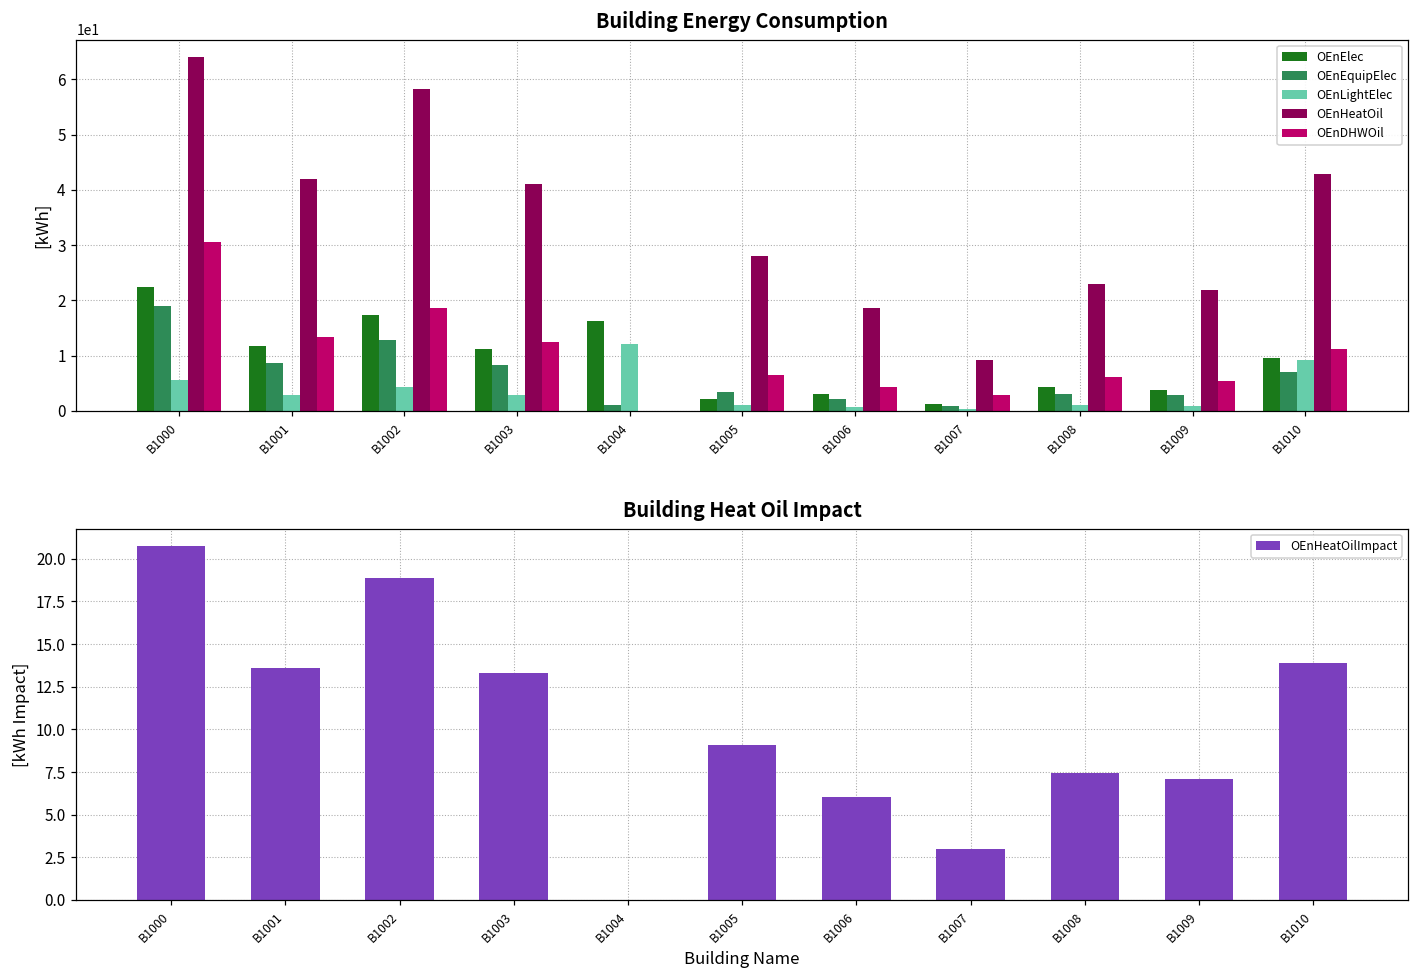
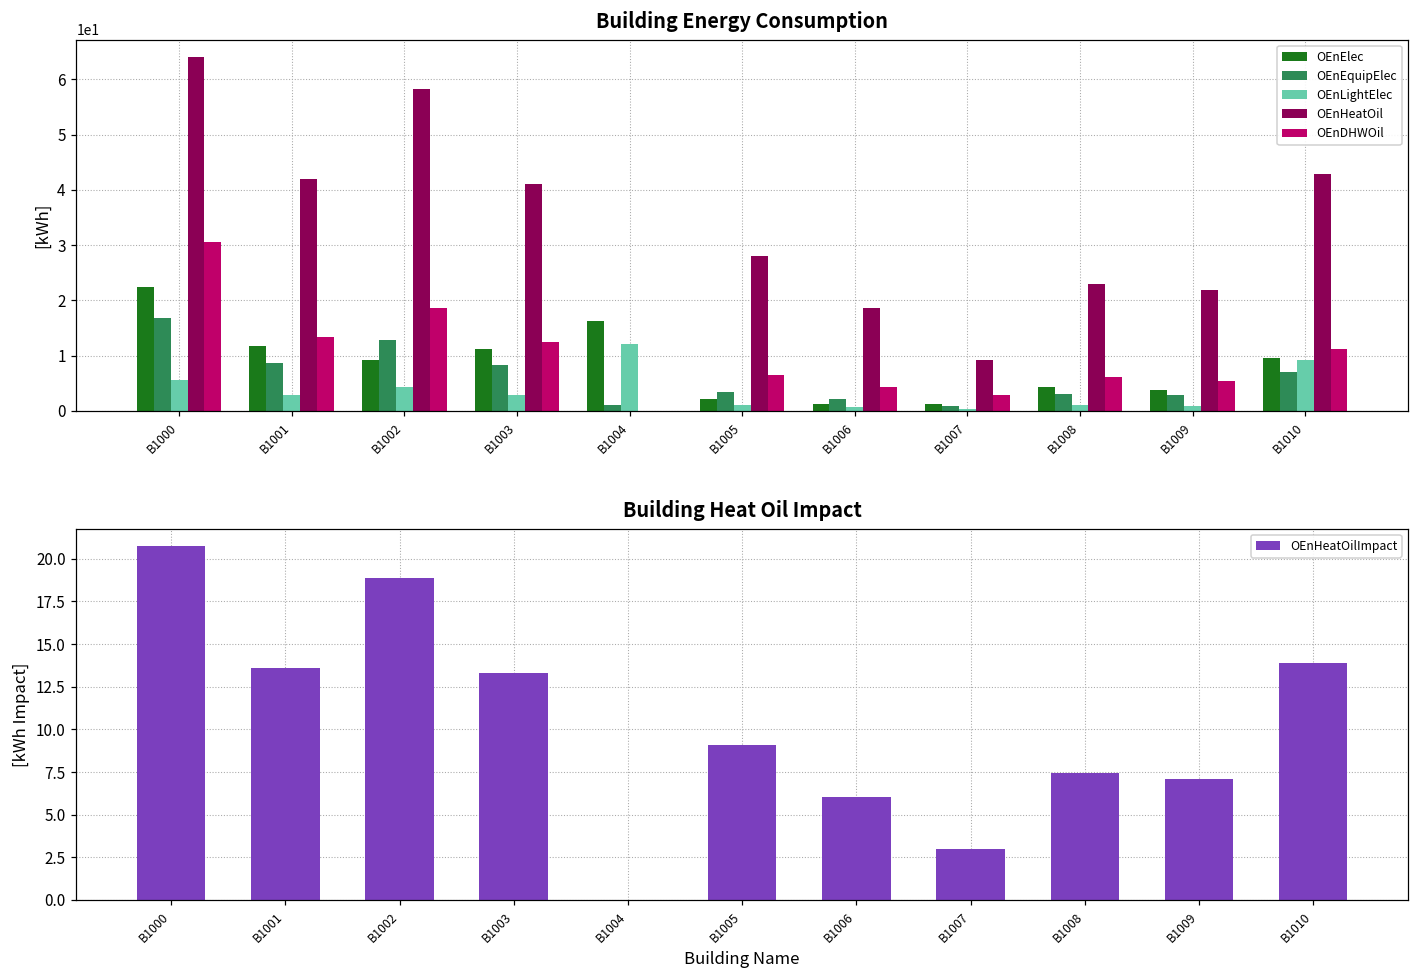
Building Energy Consumption, OEnEquipElec, B1000: 19 -> 17
Building Energy Consumption, OEnElec, B1002: 17 -> 9
Building Energy Consumption, OEnElec, B1006: 3 -> 1
